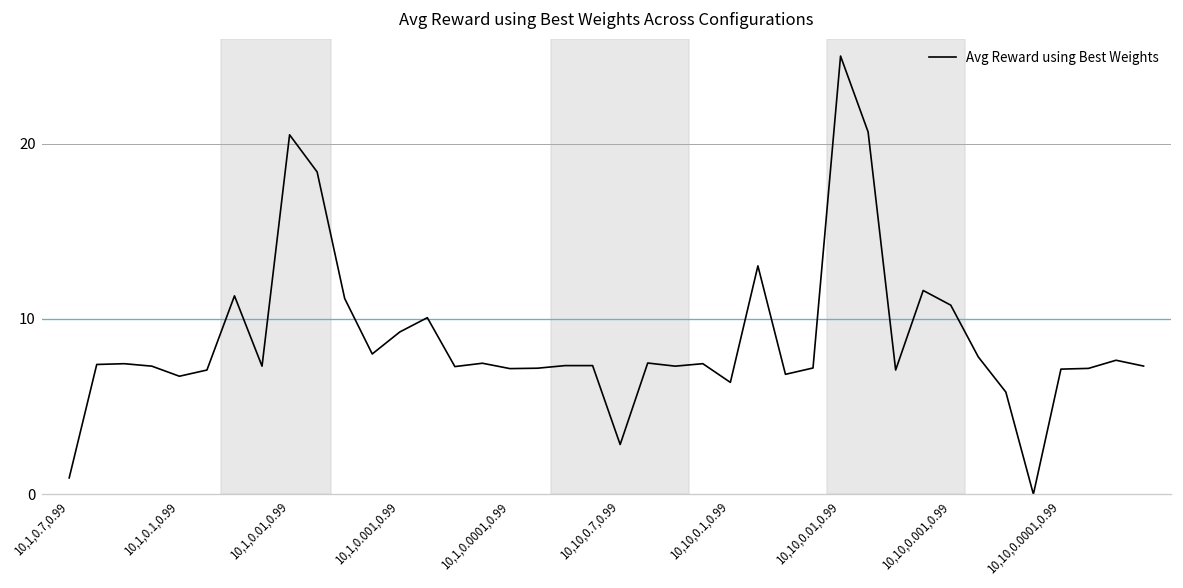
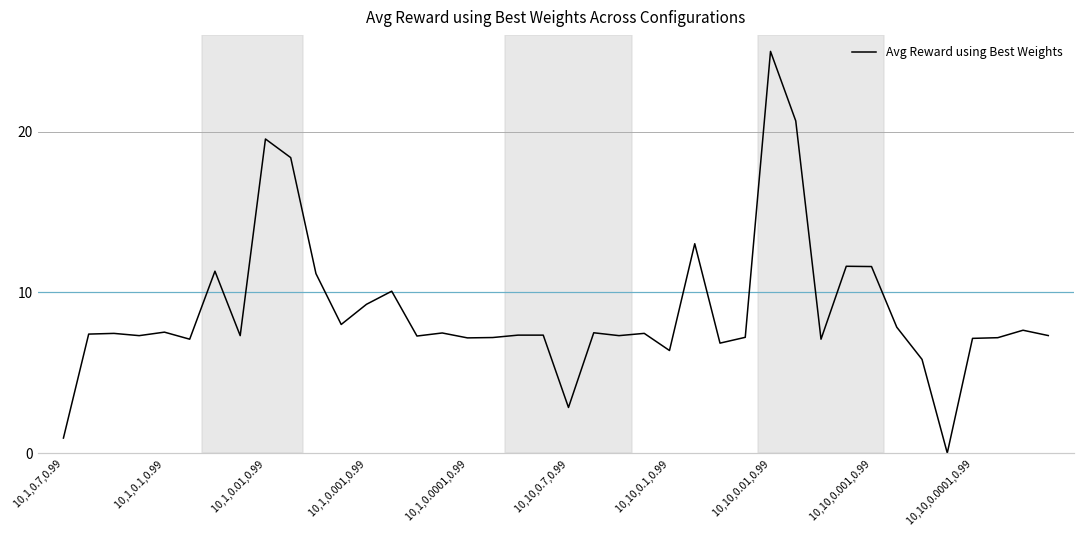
10,1,0.1,0.99: 6.7 -> 7.5
10,1,0.01,0.99: 20.5 -> 19.5
10,10,0.001,0.99: 10.8 -> 11.6
